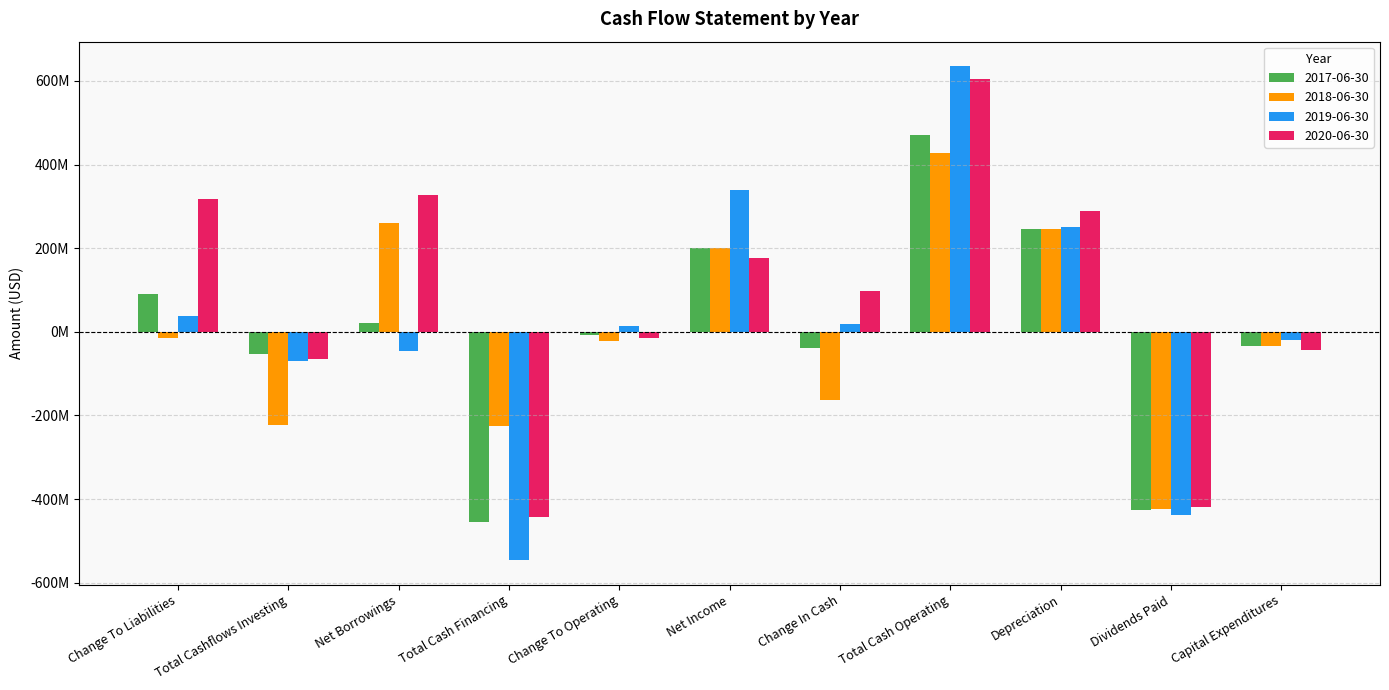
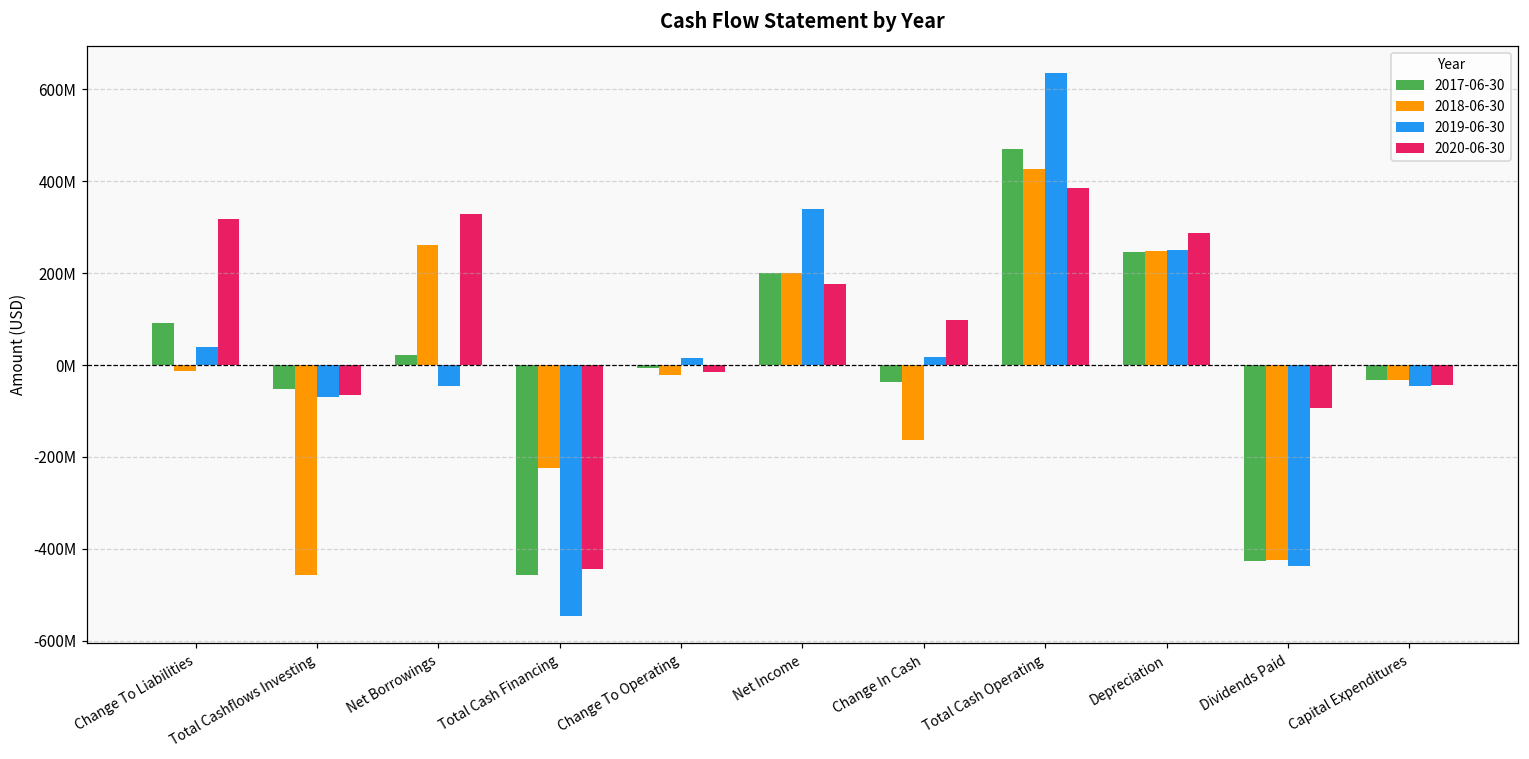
2018-06-30, Total Cashflows Investing: -220000000 -> -460000000
2020-06-30, Total Cash Operating: 610000000 -> 390000000
2020-06-30, Dividends Paid: -420000000 -> -90000000
2019-06-30, Capital Expenditures: -20000000 -> -50000000
